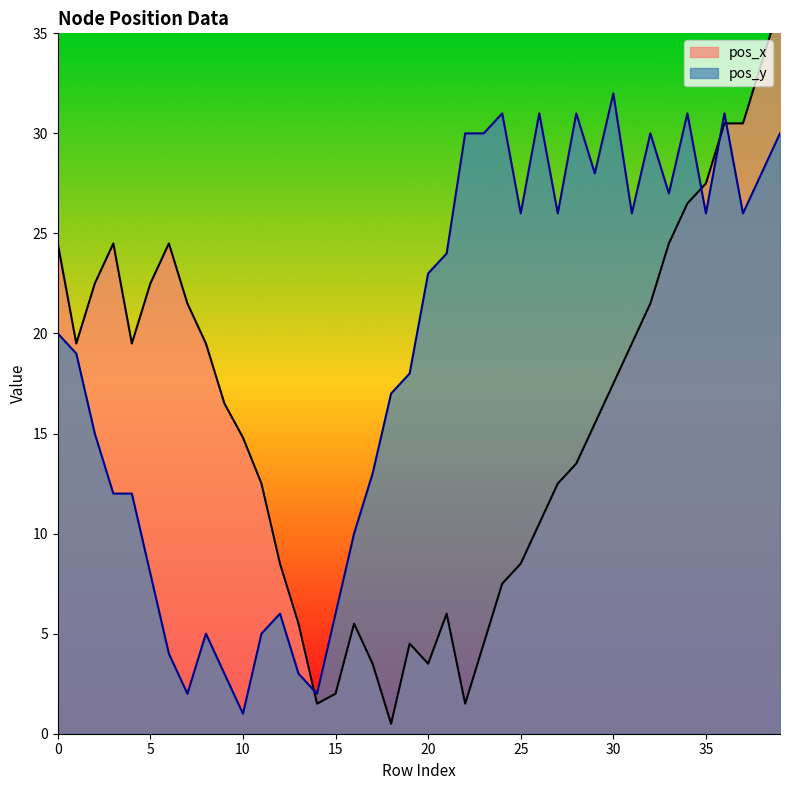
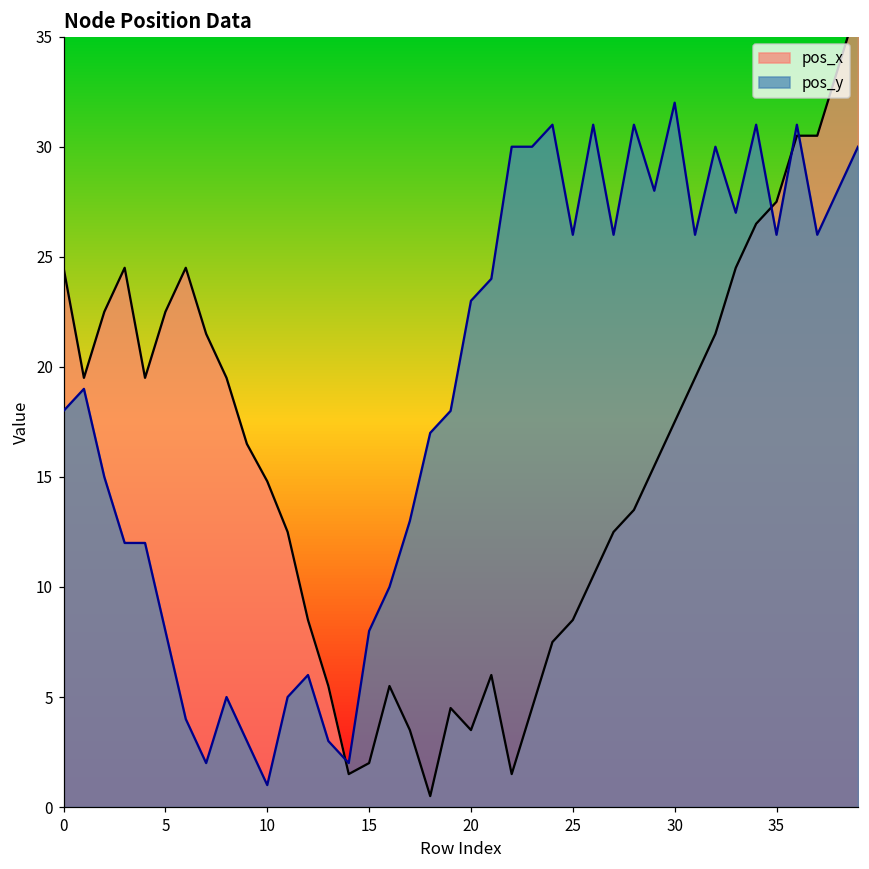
pos_y, 0: 20 -> 18
pos_y, 15: 6 -> 8
